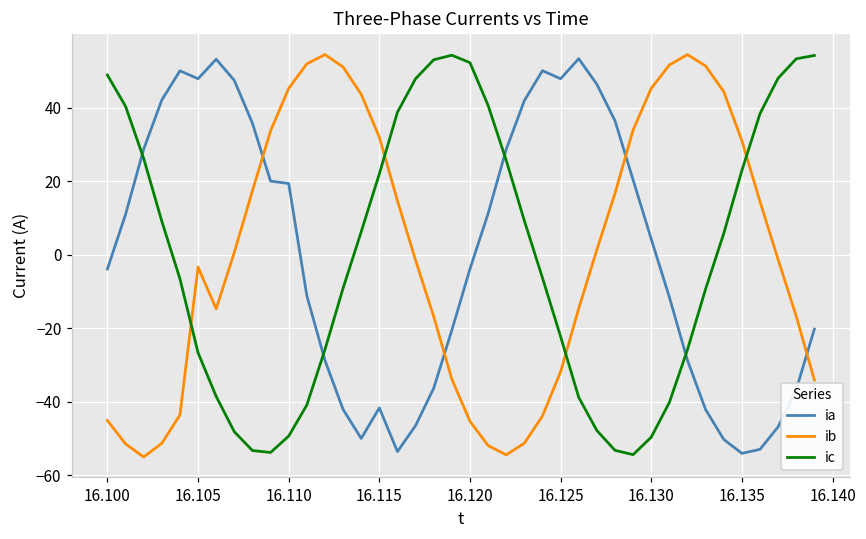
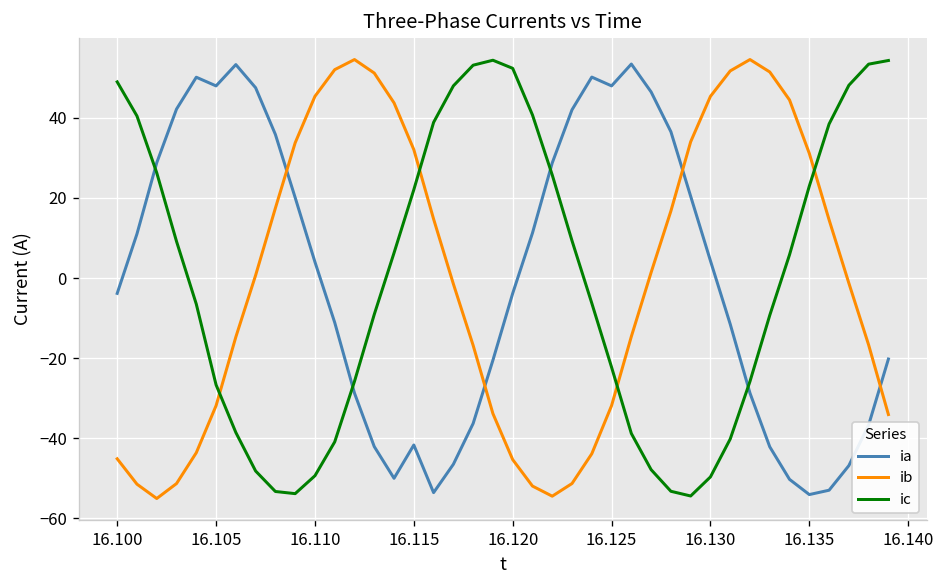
ib, 16.105: -3 -> -32
ia, 16.110: 19 -> 4
